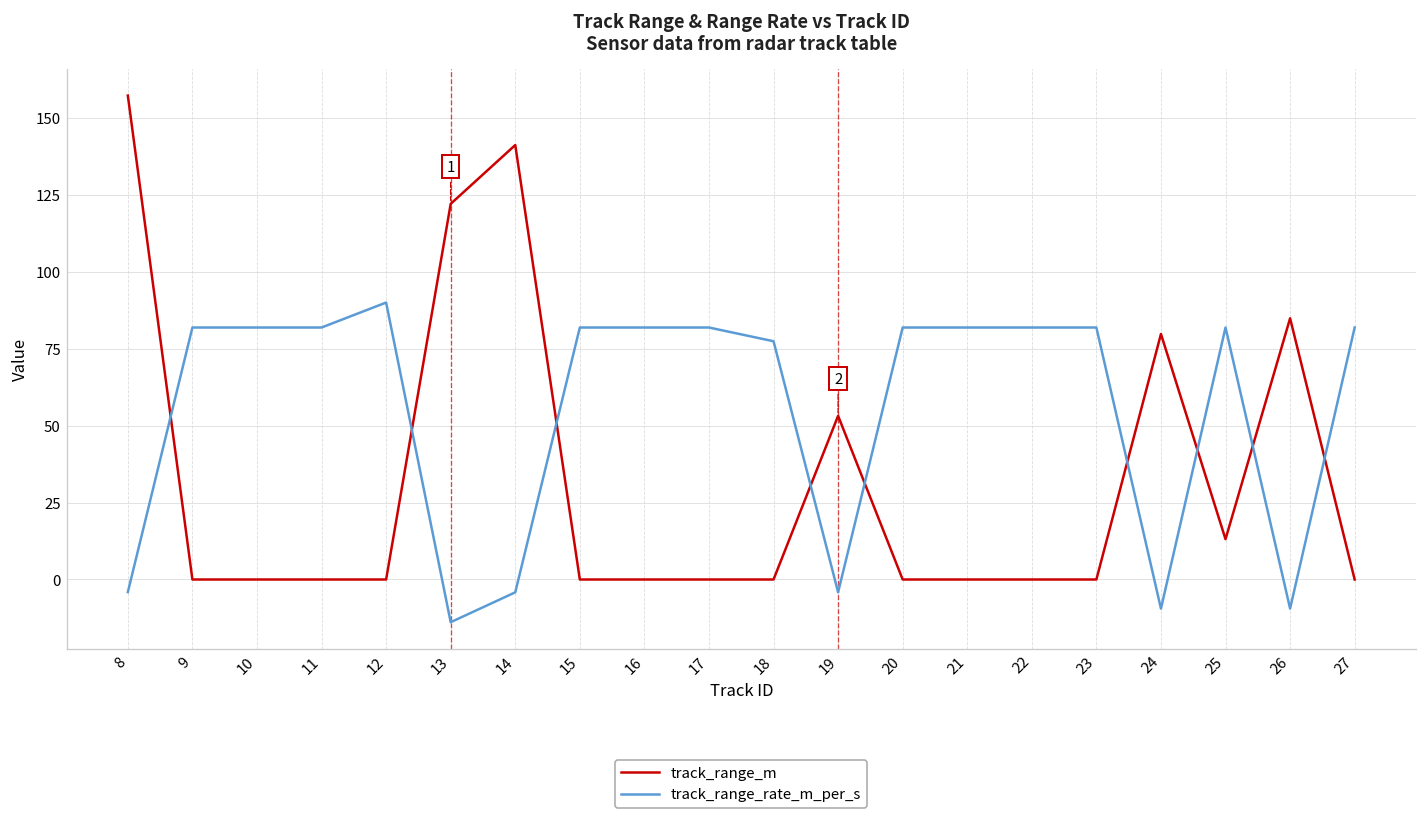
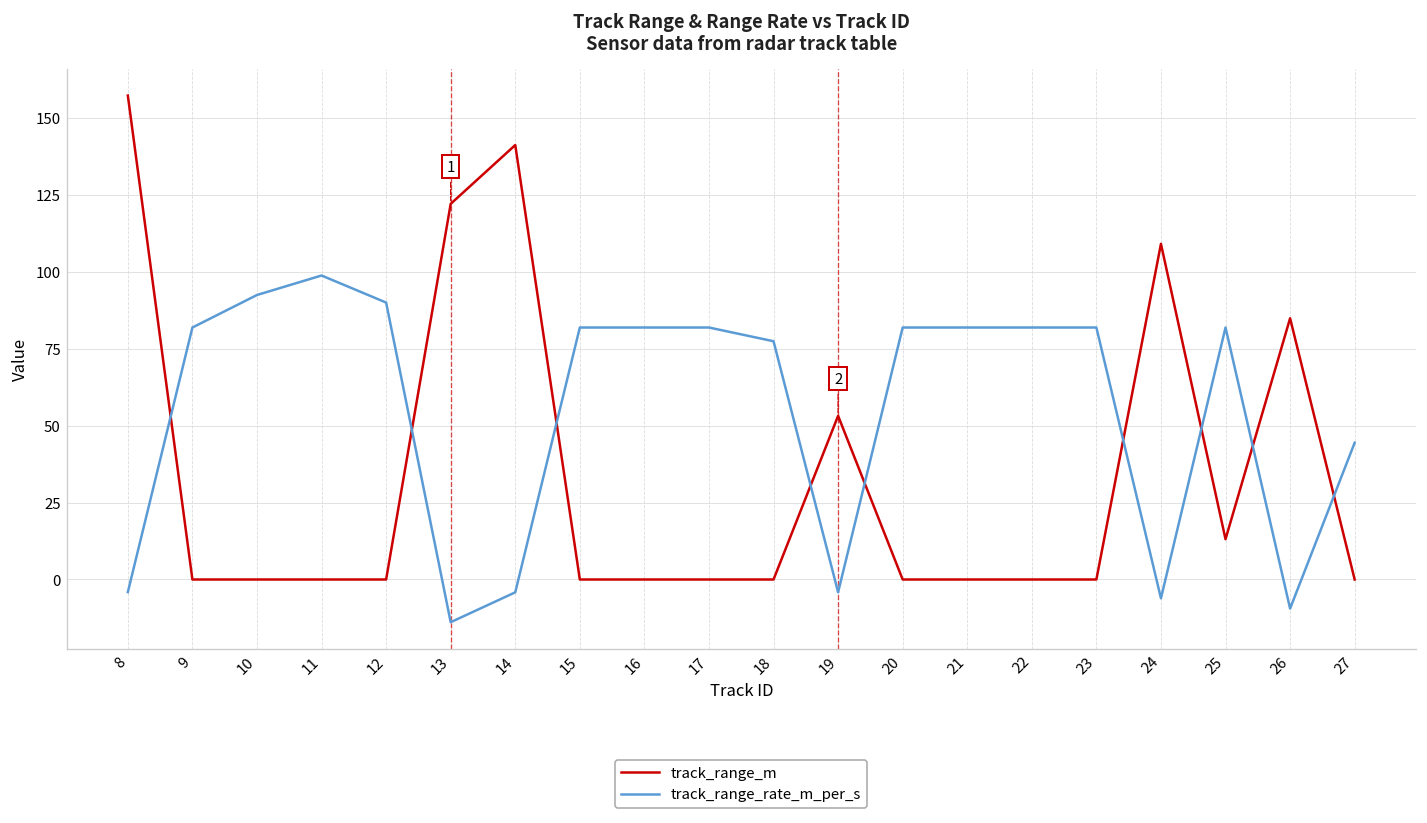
track_range_rate_m_per_s, 10: 82 -> 92
track_range_rate_m_per_s, 11: 82 -> 99
track_range_m, 24: 80 -> 109
track_range_rate_m_per_s, 24: -9 -> -6
track_range_rate_m_per_s, 27: 82 -> 44
